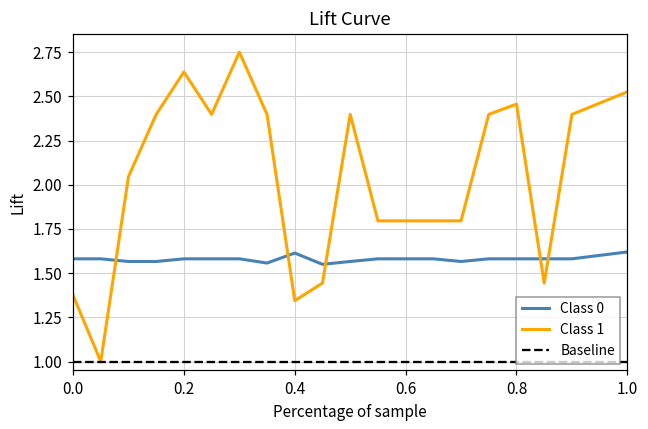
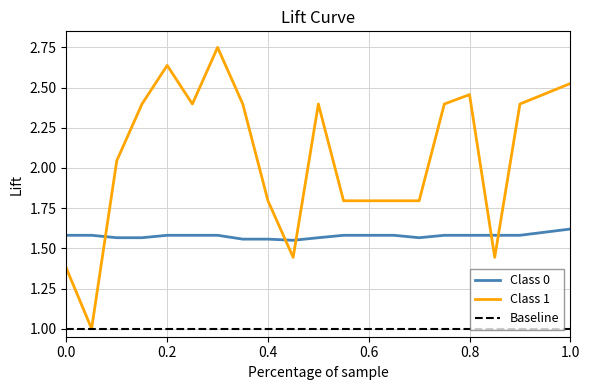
Class 0, 0.4: 1.61 -> 1.56
Class 1, 0.4: 1.34 -> 1.80
